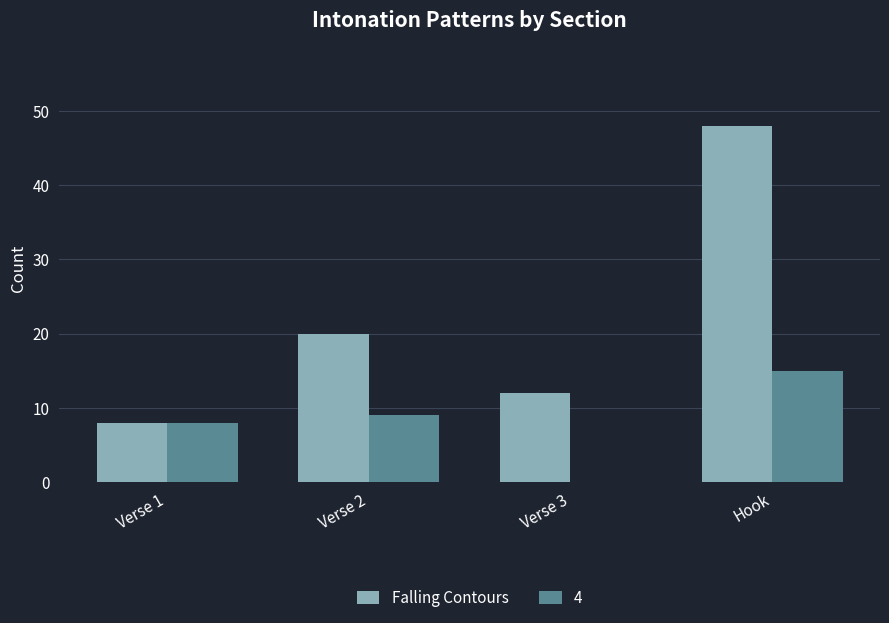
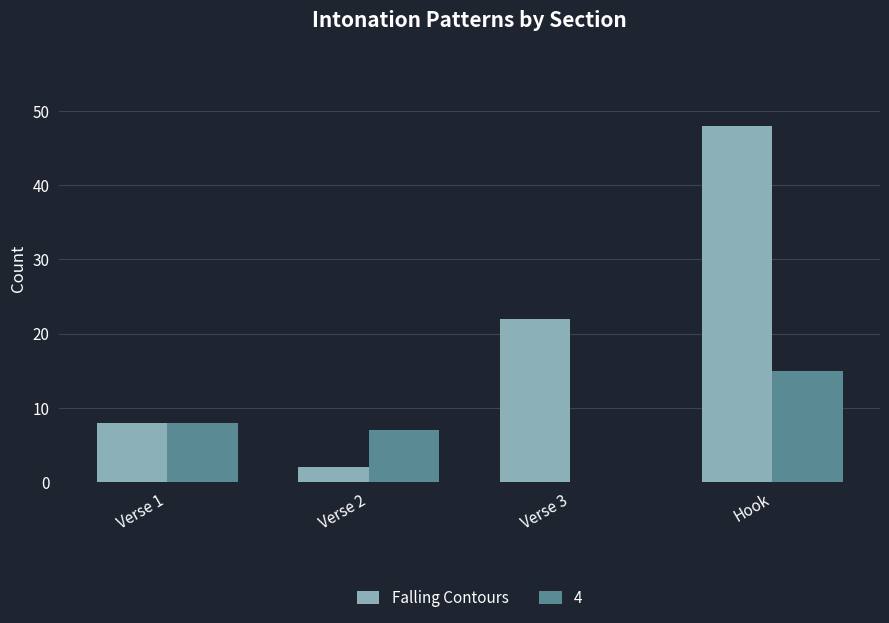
Falling Contours, Verse 2: 20 -> 2
4, Verse 2: 9 -> 7
Falling Contours, Verse 3: 12 -> 22
